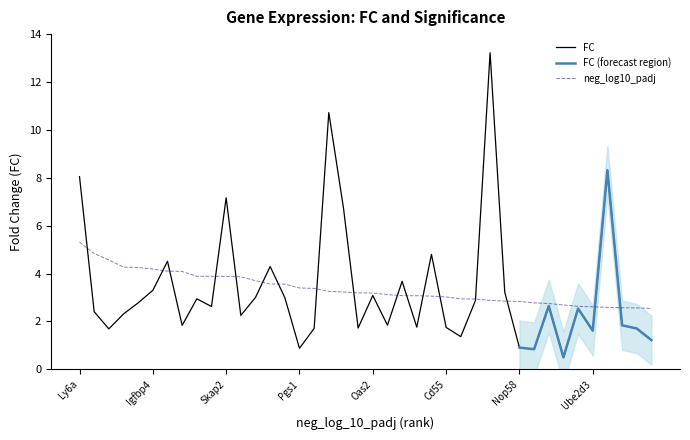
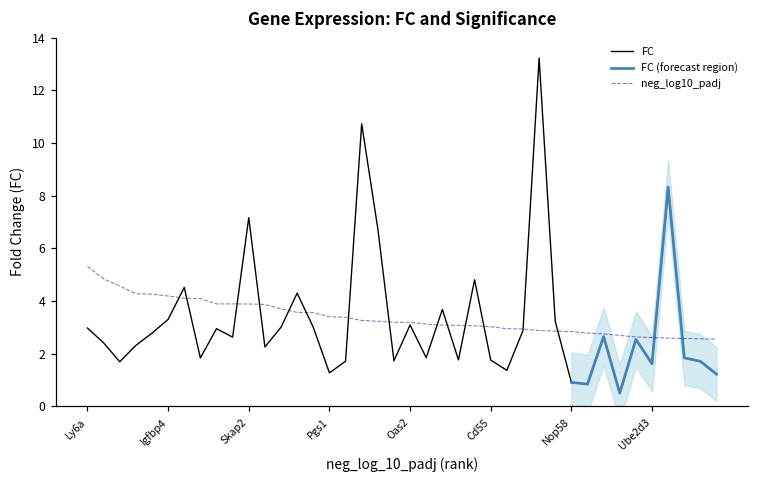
FC, Ly6a: 8.0 -> 3.0
FC, Pgs1: 0.9 -> 1.3
